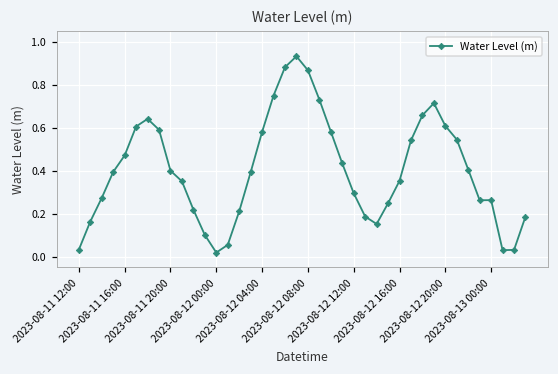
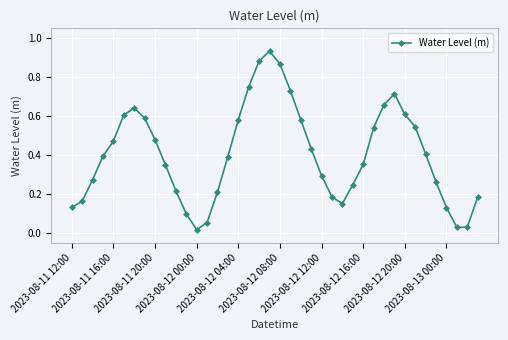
2023-08-11 12:00: 0.03 -> 0.13
2023-08-11 20:00: 0.40 -> 0.48
2023-08-13 00:00: 0.26 -> 0.13
